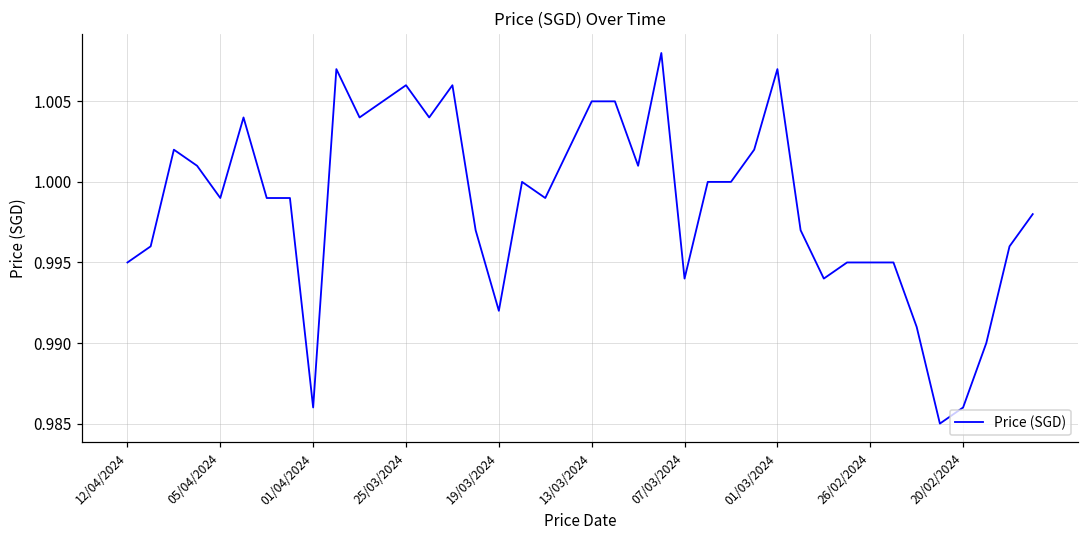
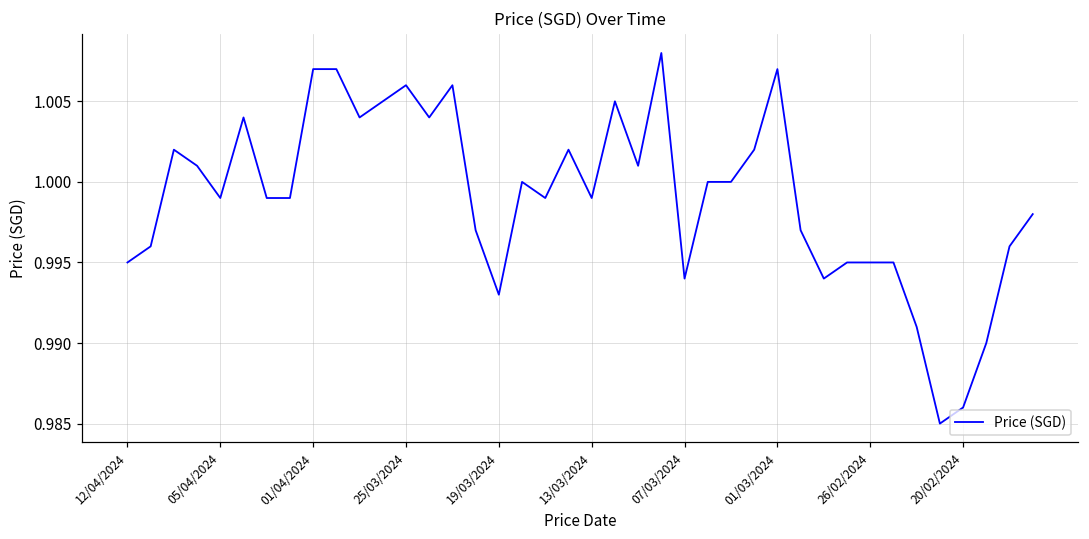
01/04/2024: 0.986 -> 1.007
19/03/2024: 0.992 -> 0.993
13/03/2024: 1.005 -> 0.999
